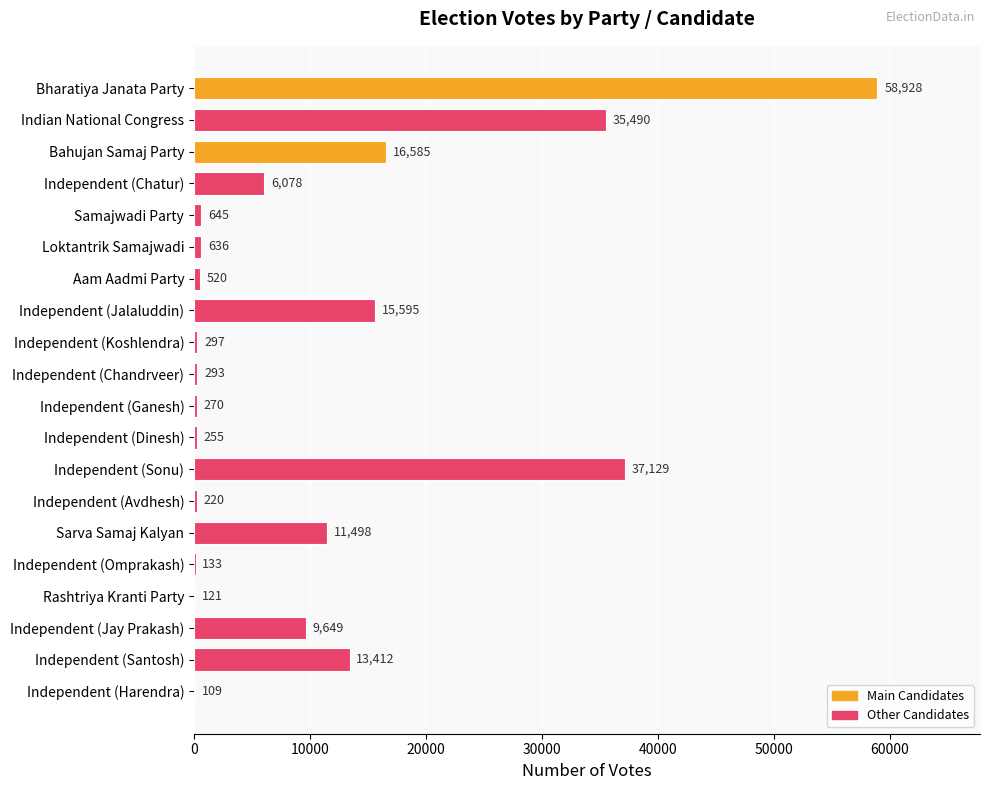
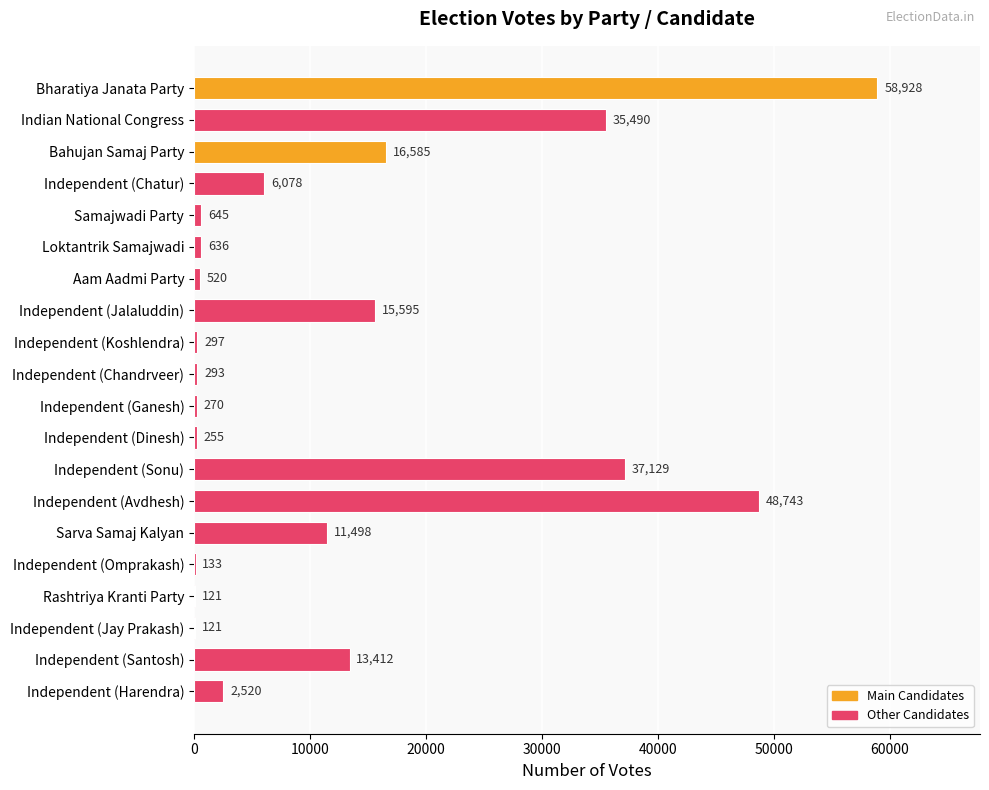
Independent (Avdhesh): 220 -> 48,743
Independent (Jay Prakash): 9,649 -> 121
Independent (Harendra): 109 -> 2,520
